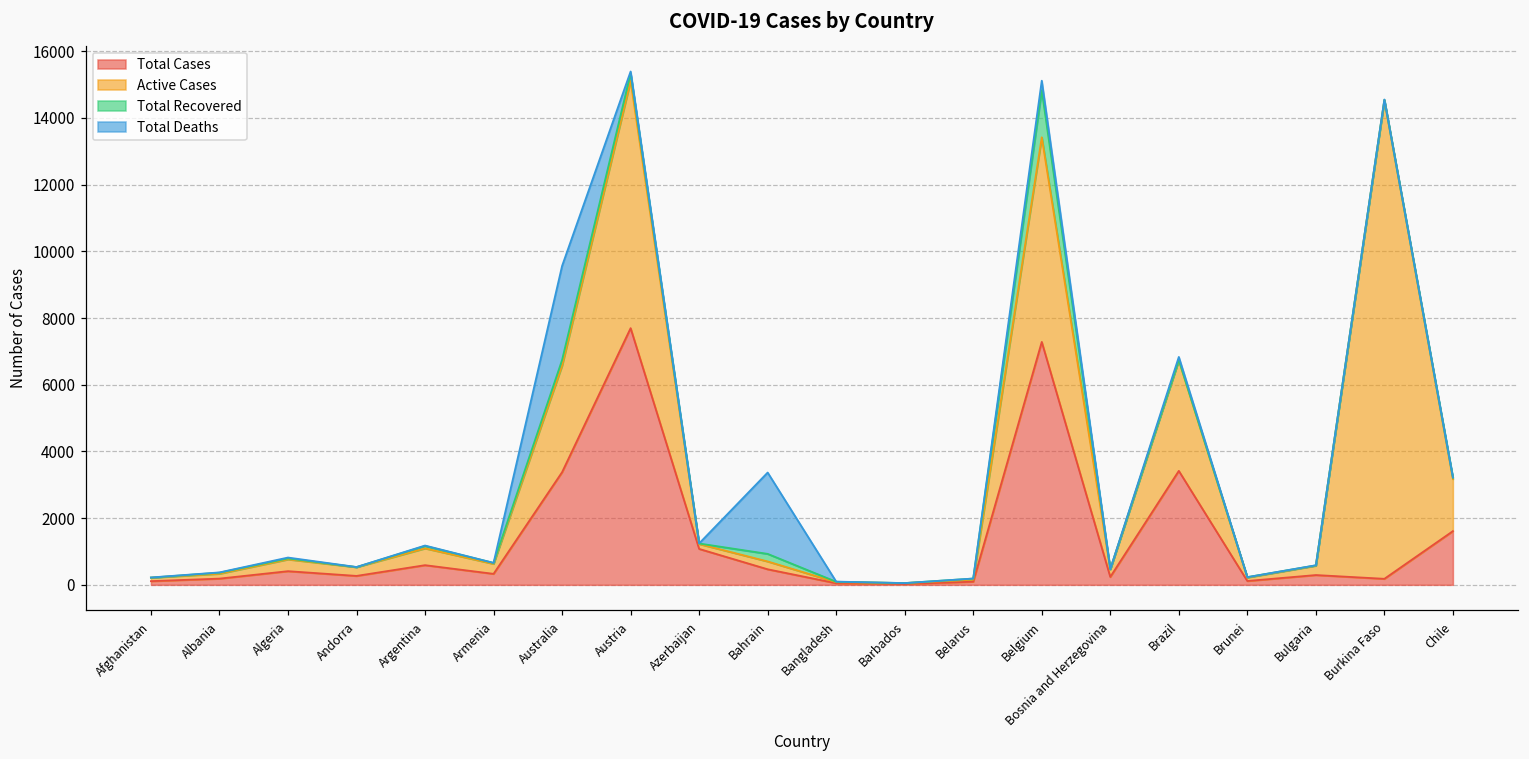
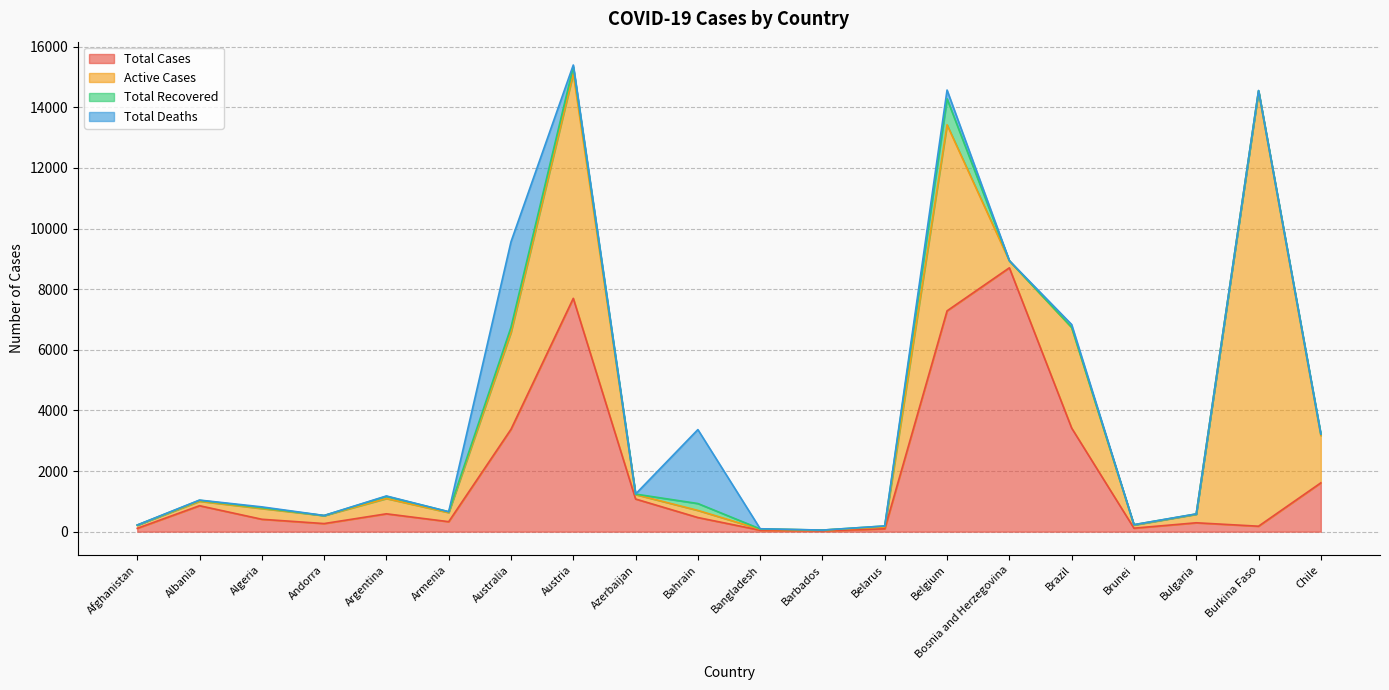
Total Cases, Albania: 200 -> 900
Total Recovered, Belgium: 1400 -> 900
Total Cases, Bosnia and Herzegovina: 200 -> 8700
